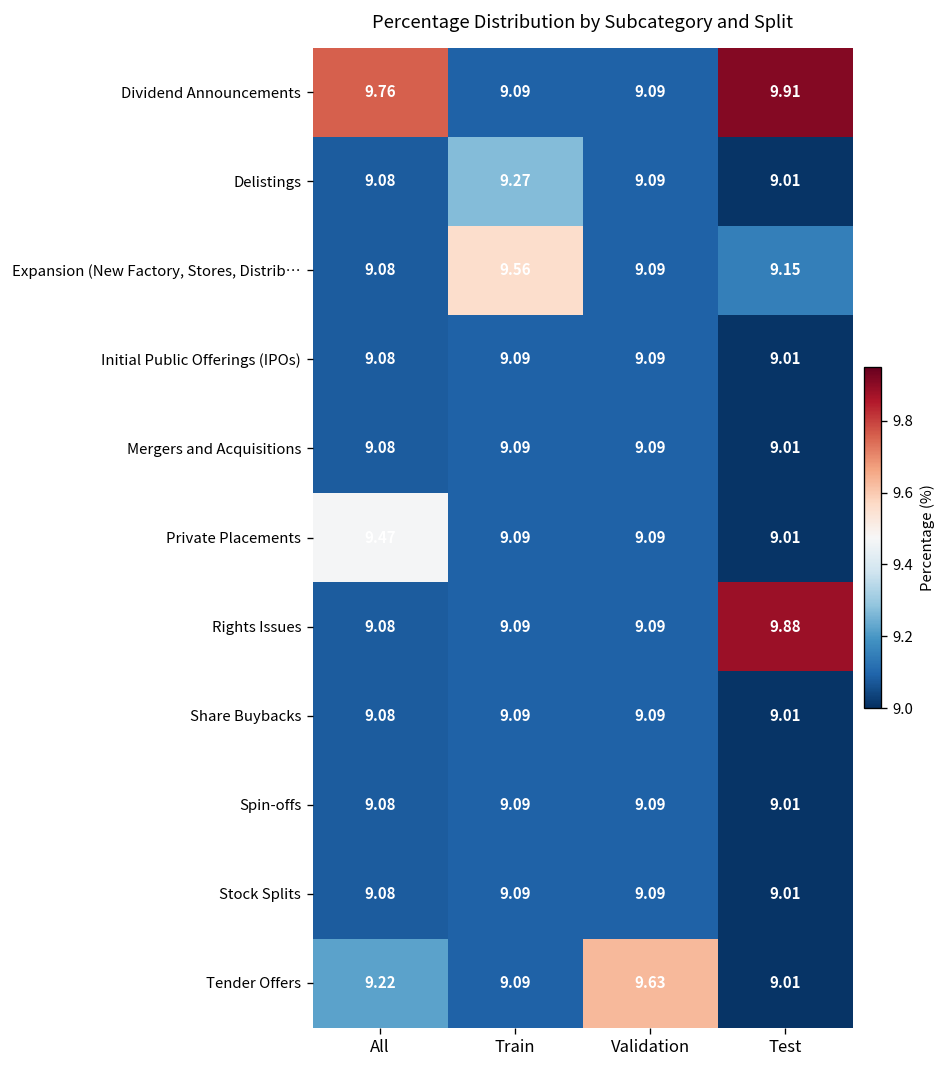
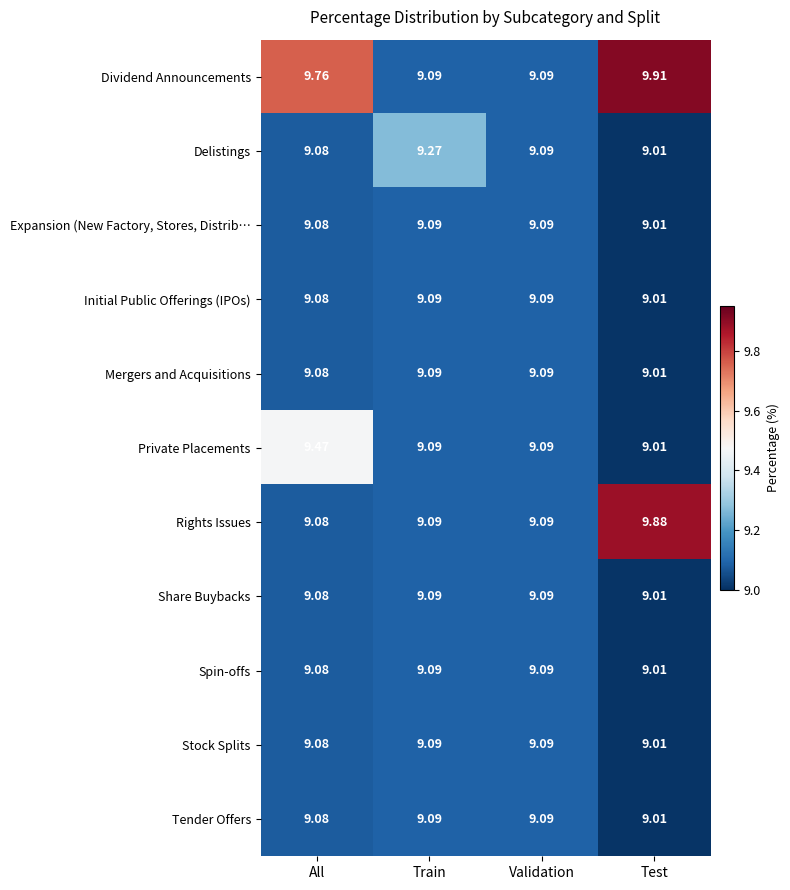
Expansion (New Factory, Stores, Distrib…, Train: 9.56 -> 9.09
Expansion (New Factory, Stores, Distrib…, Test: 9.15 -> 9.01
Tender Offers, All: 9.22 -> 9.08
Tender Offers, Validation: 9.63 -> 9.09
